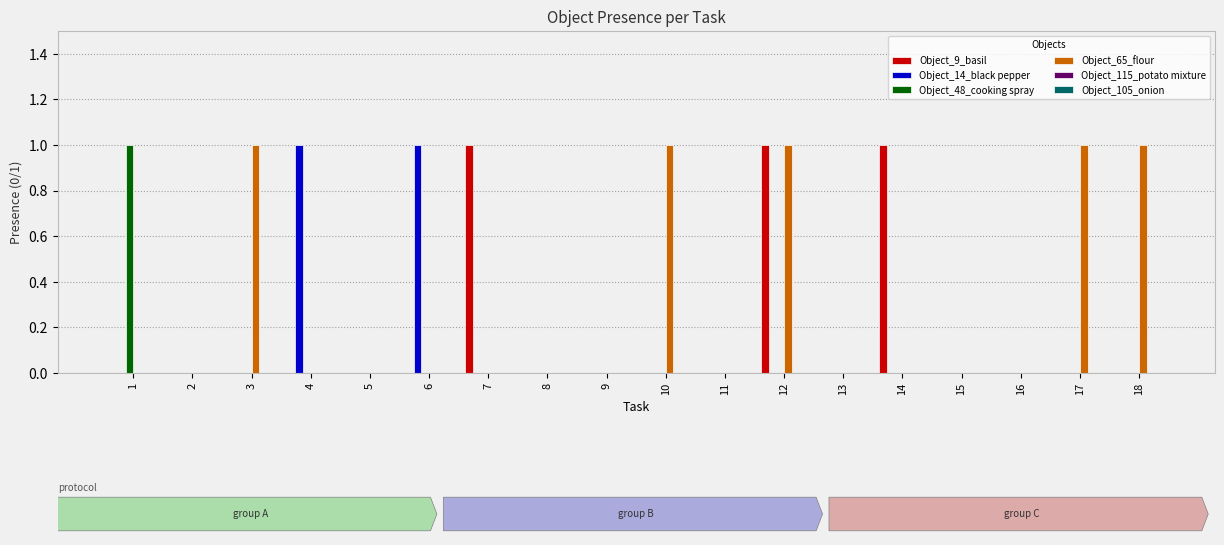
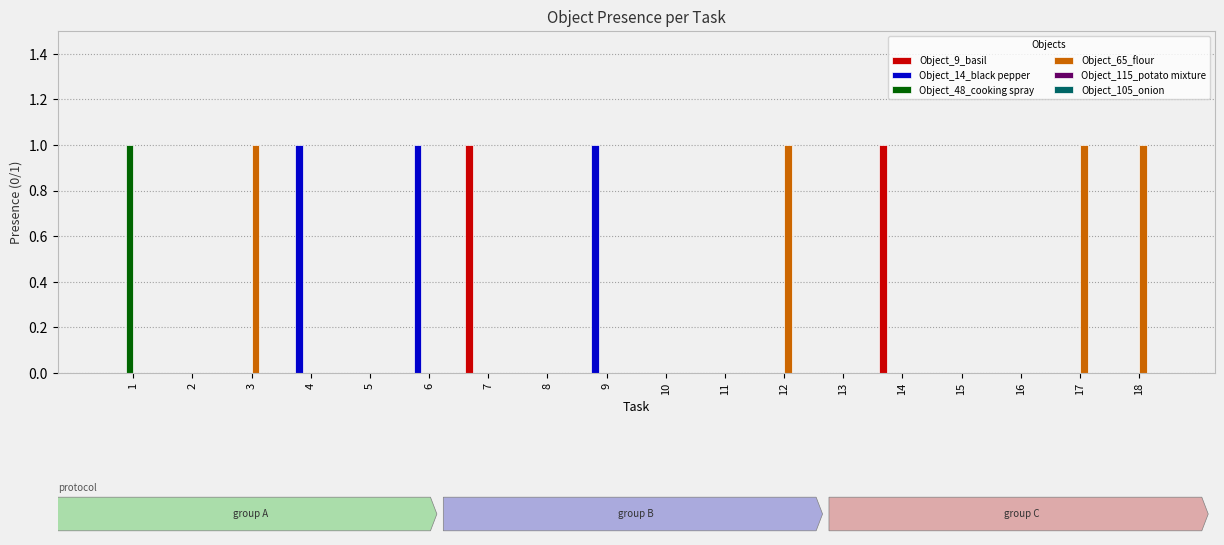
Object_14_black pepper, 9: 0 -> 1
Object_65_flour, 10: 1 -> 0
Object_9_basil, 12: 1 -> 0
